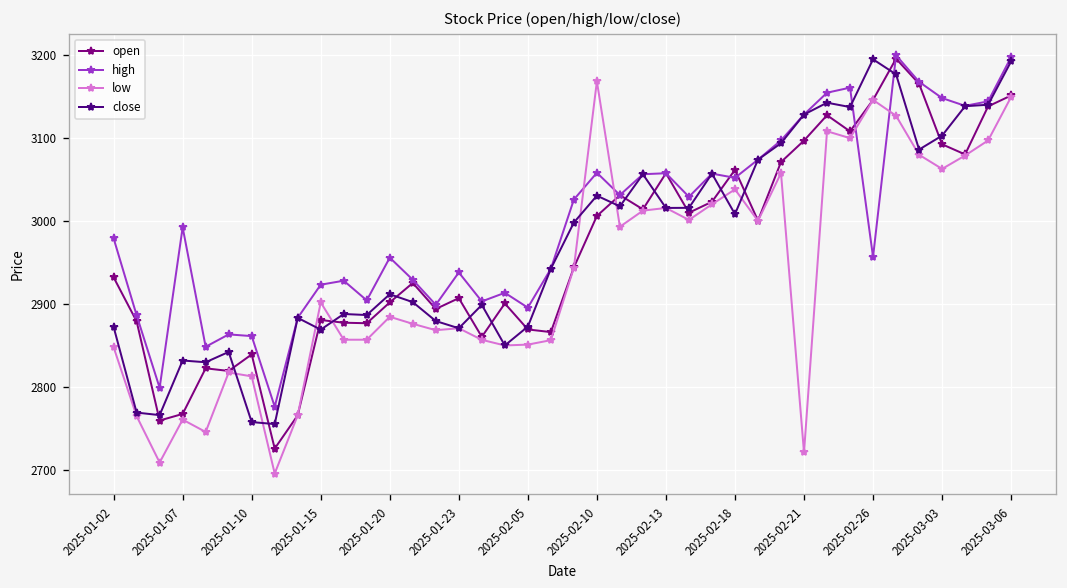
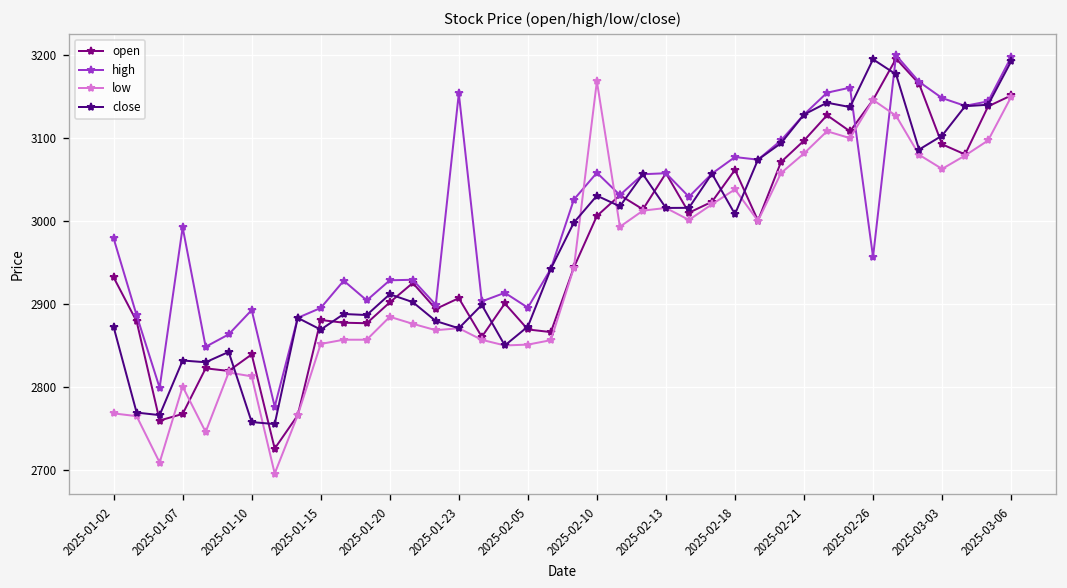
low, 2025-01-02: 2850 -> 2770
low, 2025-01-07: 2760 -> 2800
high, 2025-01-10: 2860 -> 2890
high, 2025-01-15: 2920 -> 2900
low, 2025-01-15: 2900 -> 2850
high, 2025-01-20: 2960 -> 2930
high, 2025-01-23: 2940 -> 3150
high, 2025-02-18: 3050 -> 3080
low, 2025-02-21: 2720 -> 3080
